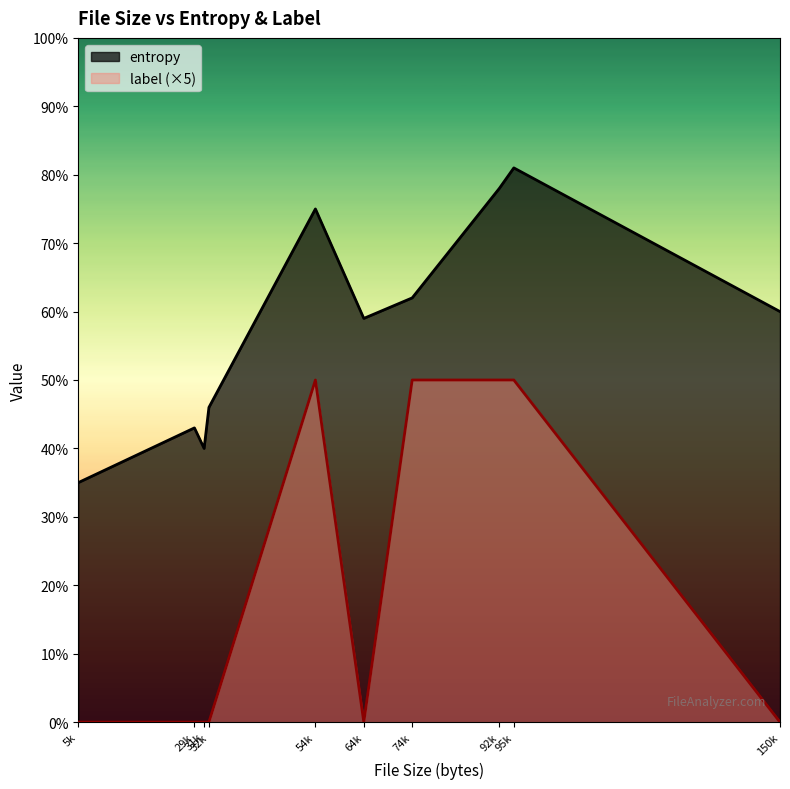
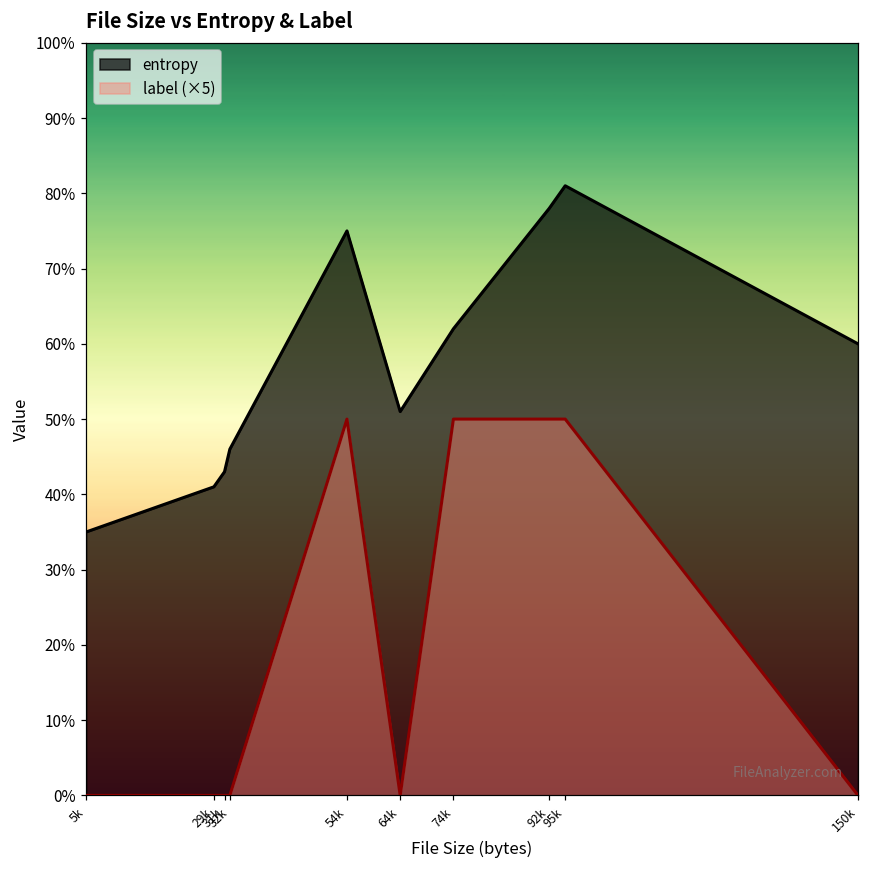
entropy, 29k: 43% -> 41%
entropy, 31k: 40% -> 43%
entropy, 64k: 59% -> 51%
